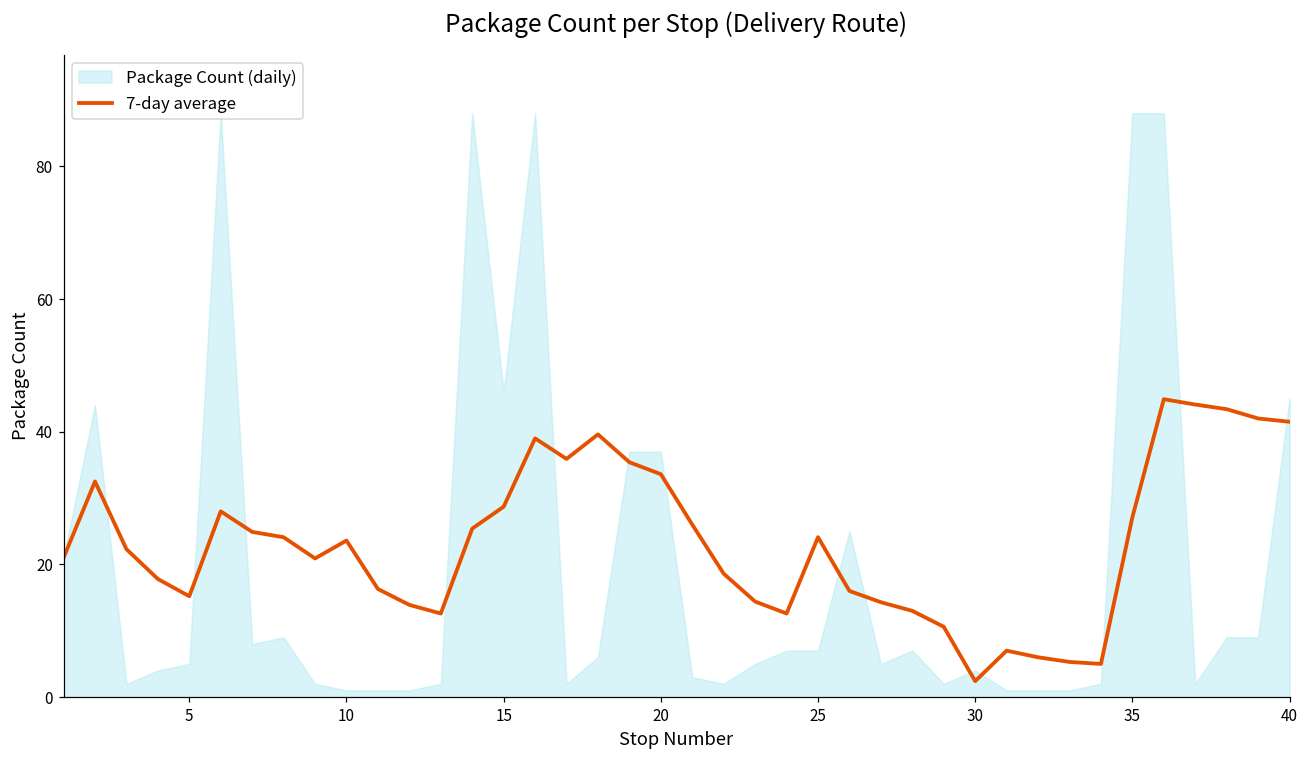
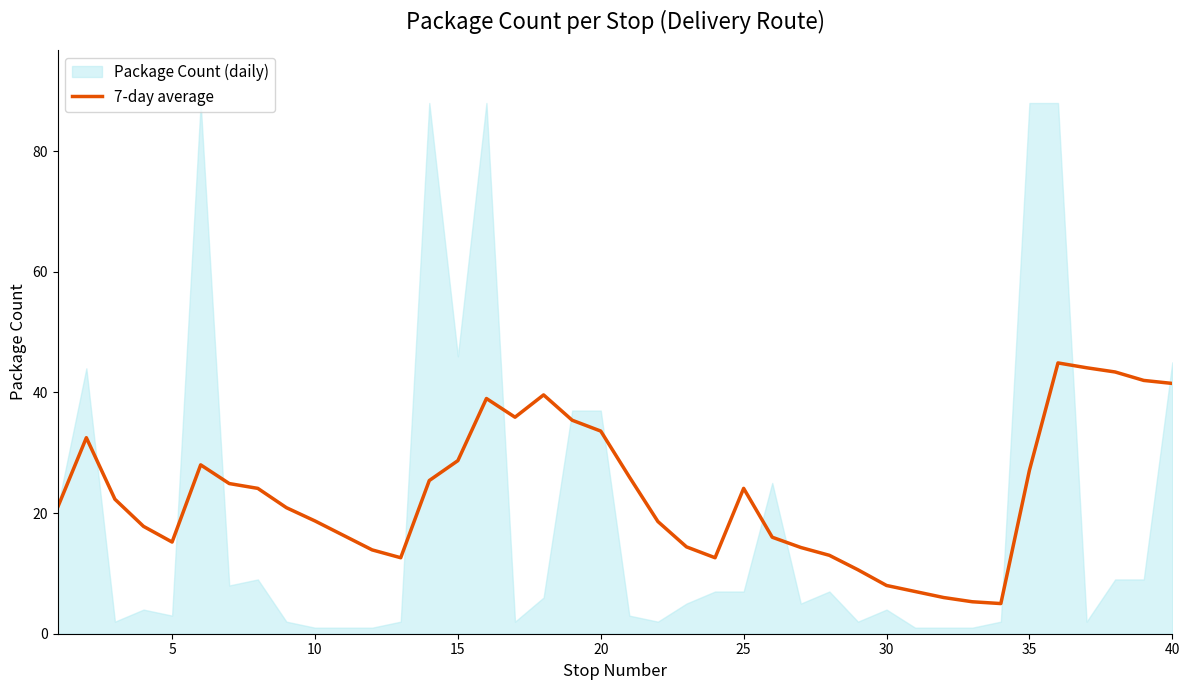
Package Count (daily), 5: 5 -> 3
7-day average, 10: 24 -> 19
7-day average, 30: 2 -> 8
